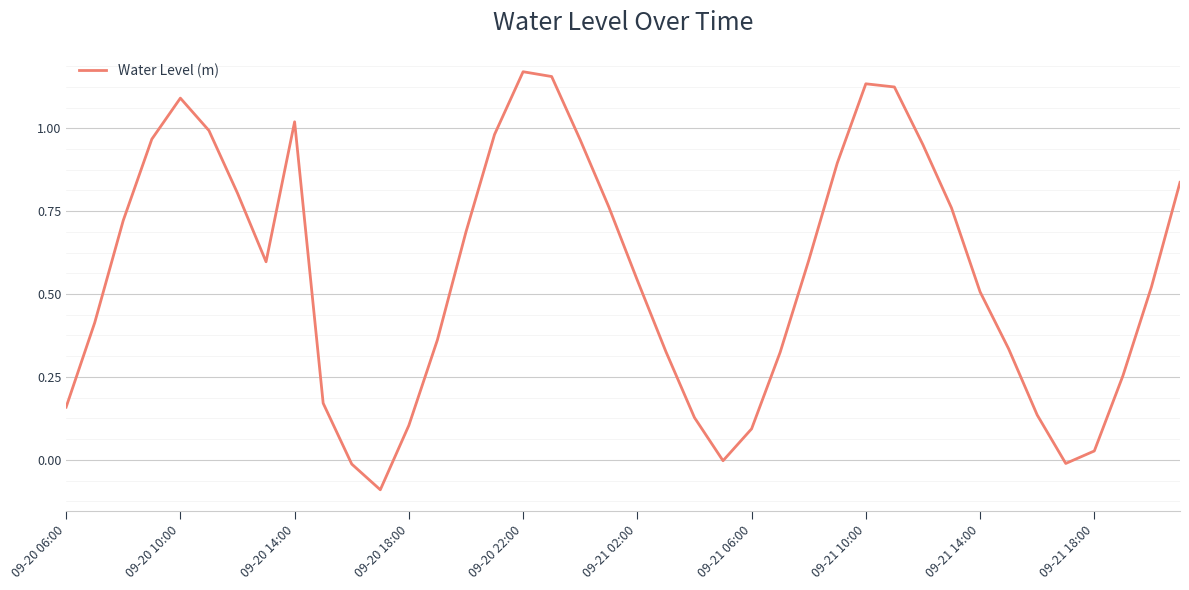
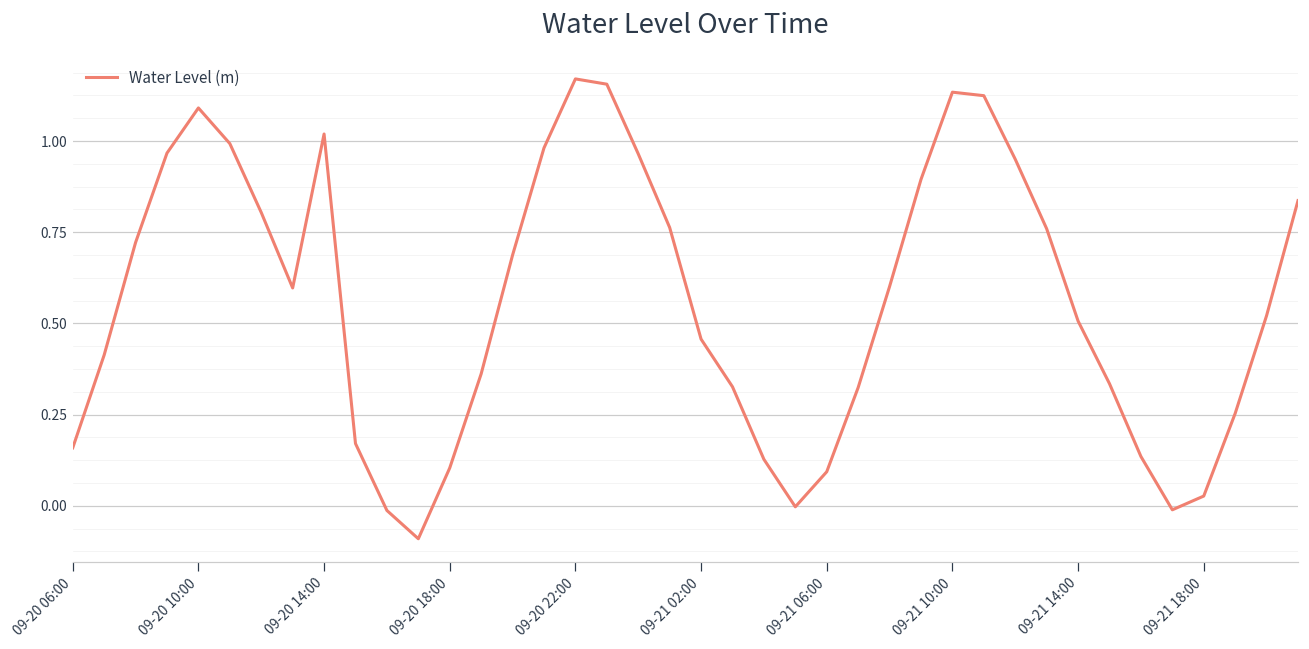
09-21 02:00: 0.54 -> 0.46
